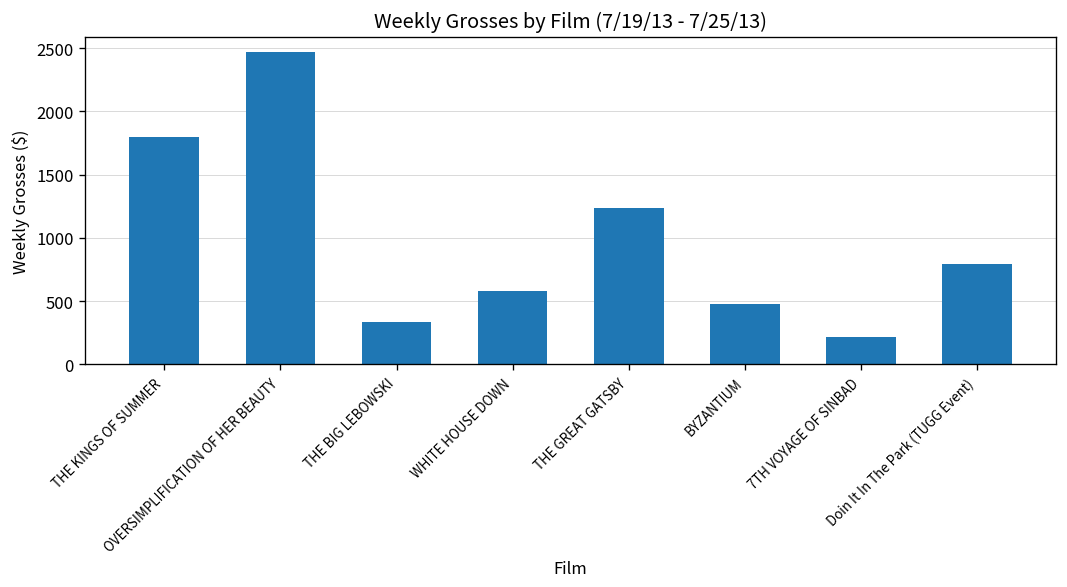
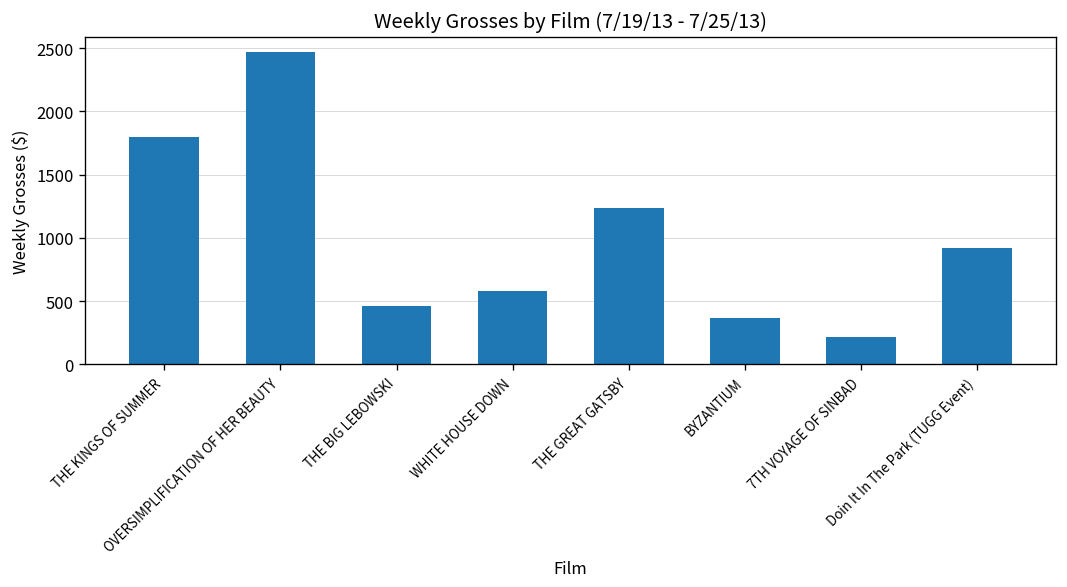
THE BIG LEBOWSKI: 340 -> 460
BYZANTIUM: 470 -> 360
Doin It In The Park (TUGG Event): 790 -> 920
